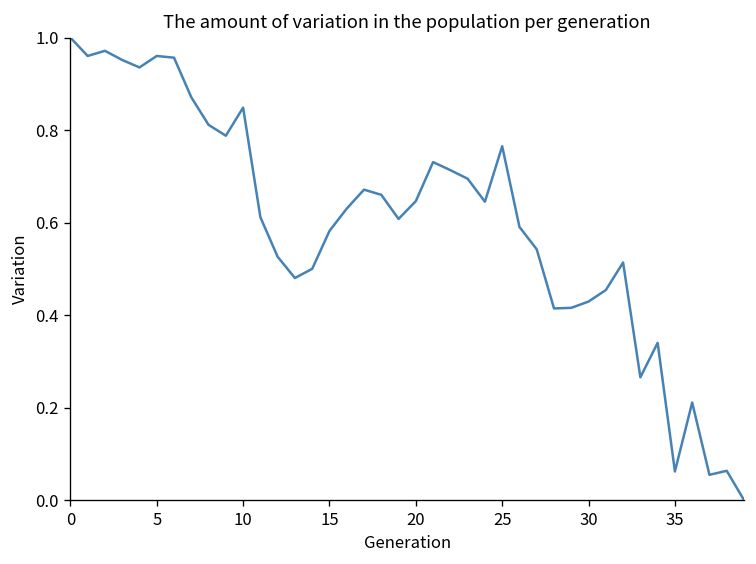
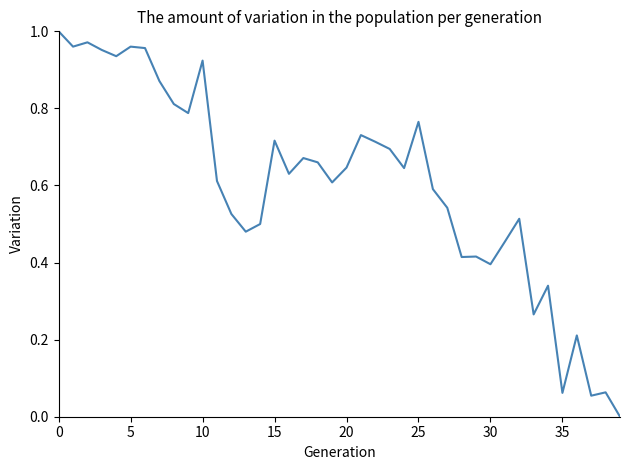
10: 0.85 -> 0.92
15: 0.58 -> 0.72
30: 0.43 -> 0.40
